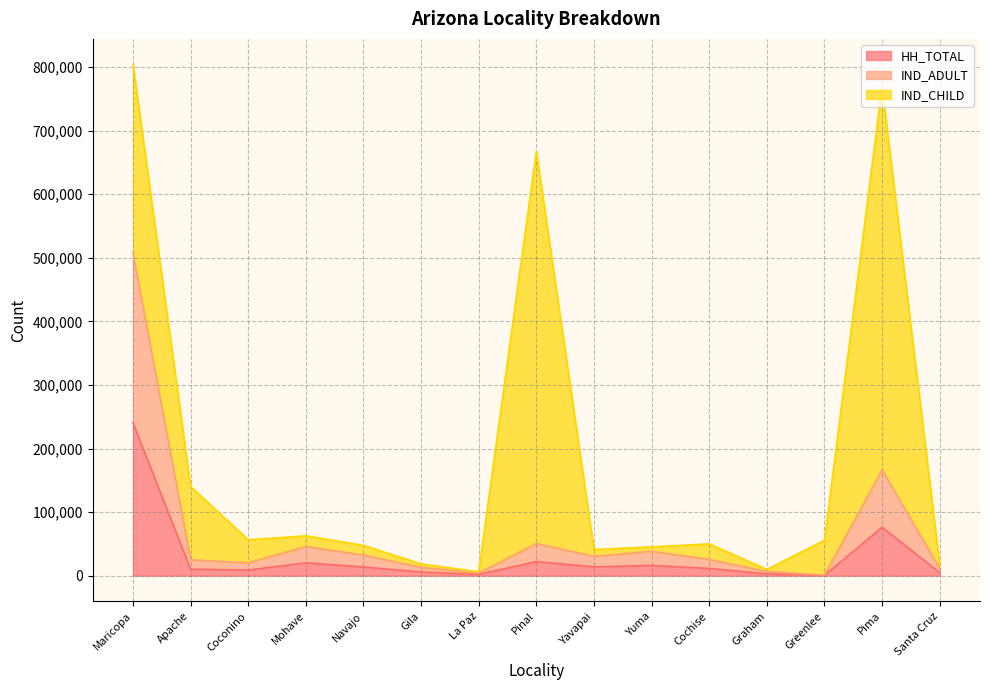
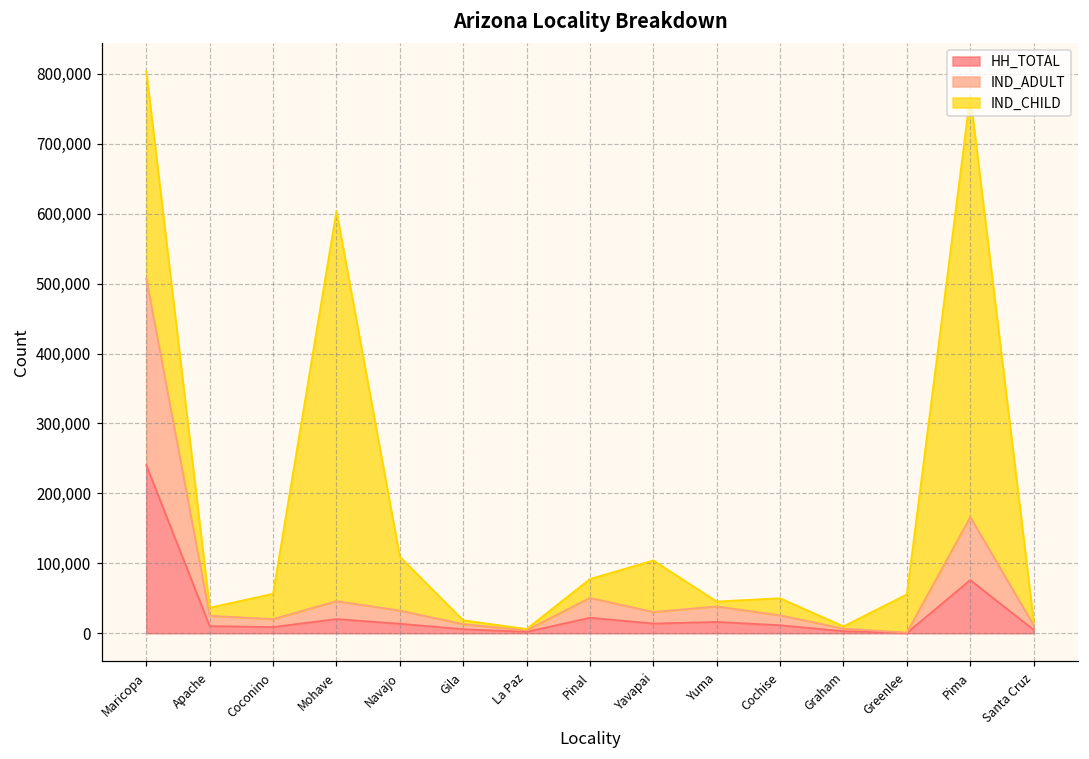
IND_CHILD, Apache: 120,000 -> 10,000
IND_CHILD, Mohave: 20,000 -> 560,000
IND_CHILD, Navajo: 20,000 -> 80,000
IND_CHILD, Pinal: 620,000 -> 30,000
IND_CHILD, Yavapai: 10,000 -> 70,000
